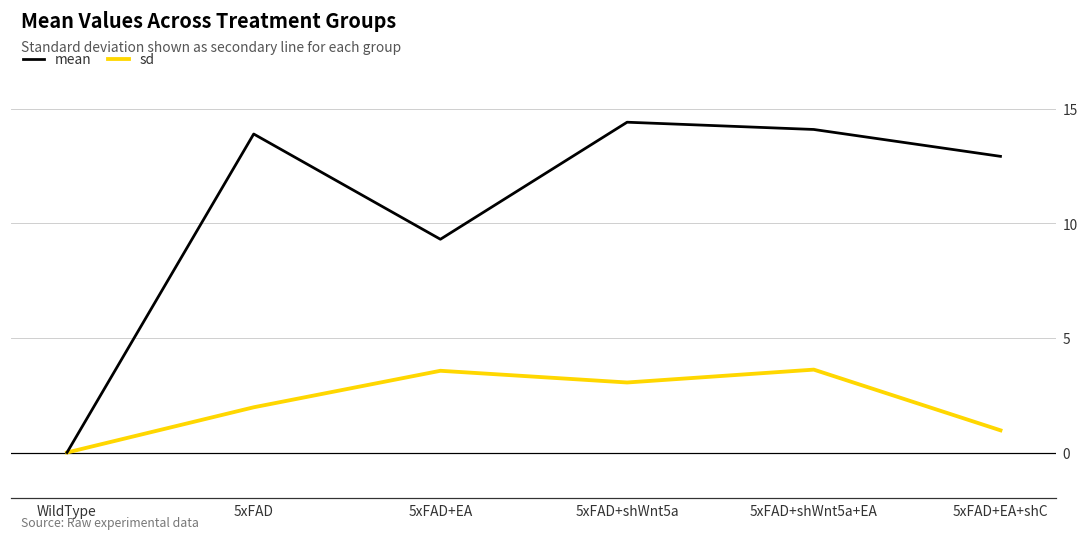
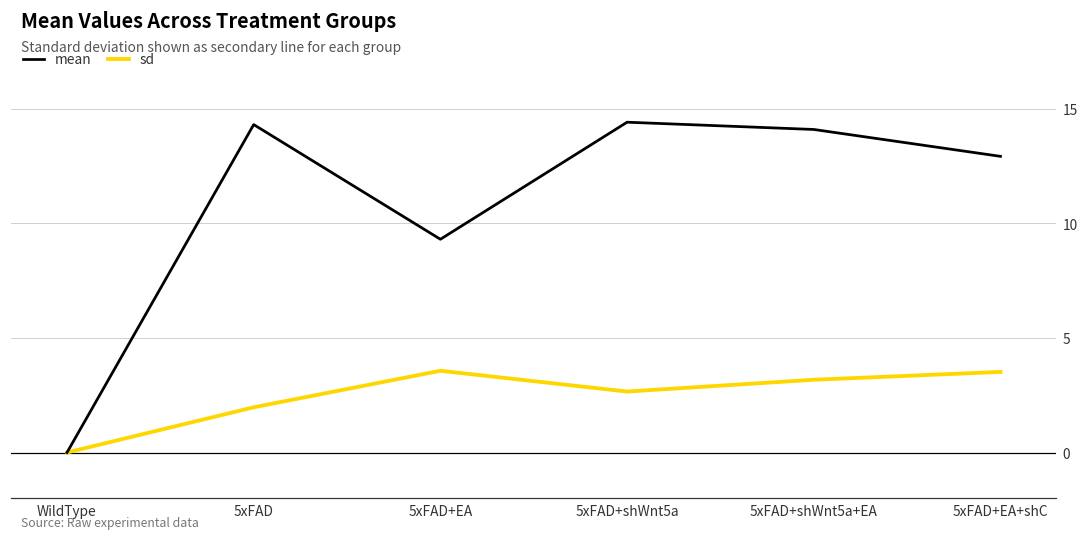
mean, 5xFAD: 13.9 -> 14.3
sd, 5xFAD+shWnt5a: 3.1 -> 2.7
sd, 5xFAD+shWnt5a+EA: 3.6 -> 3.2
sd, 5xFAD+EA+shC: 1.0 -> 3.5
